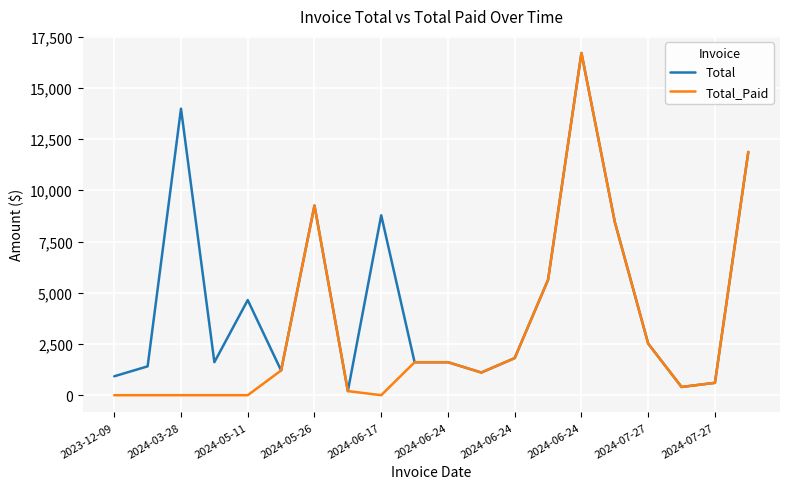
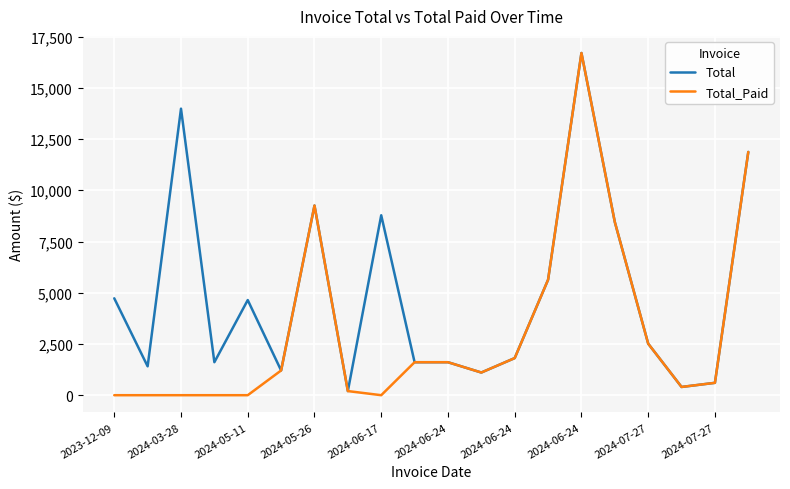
Total, 2023-12-09: 900 -> 4,700
